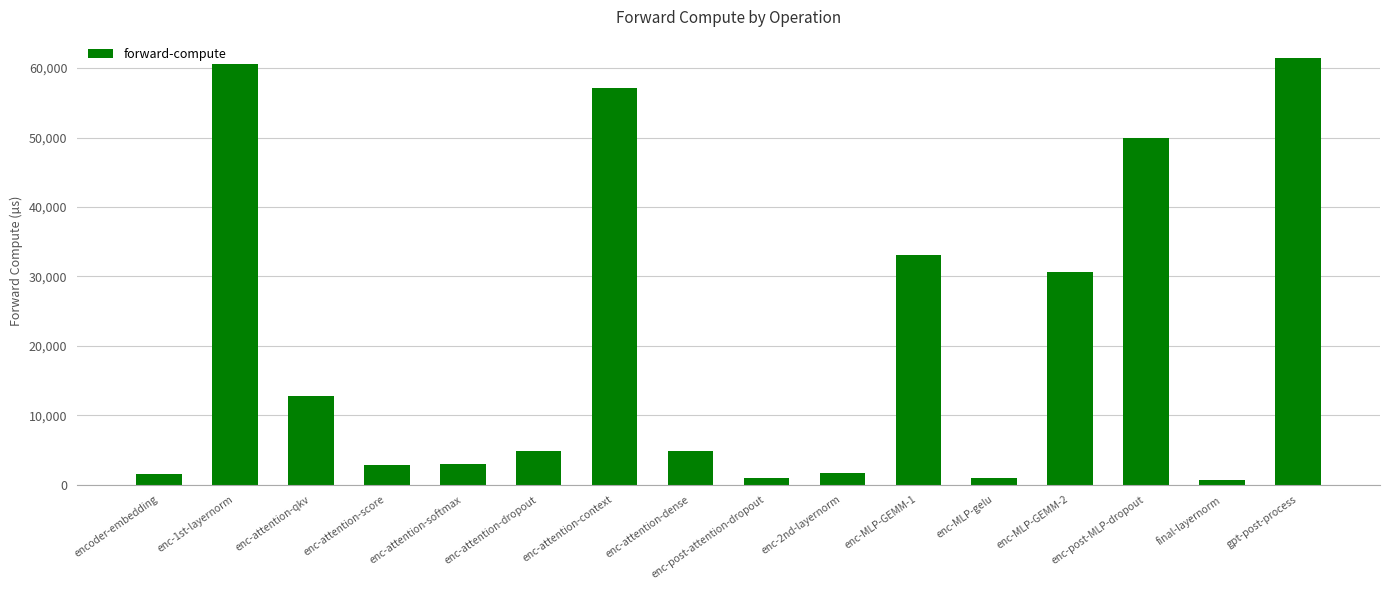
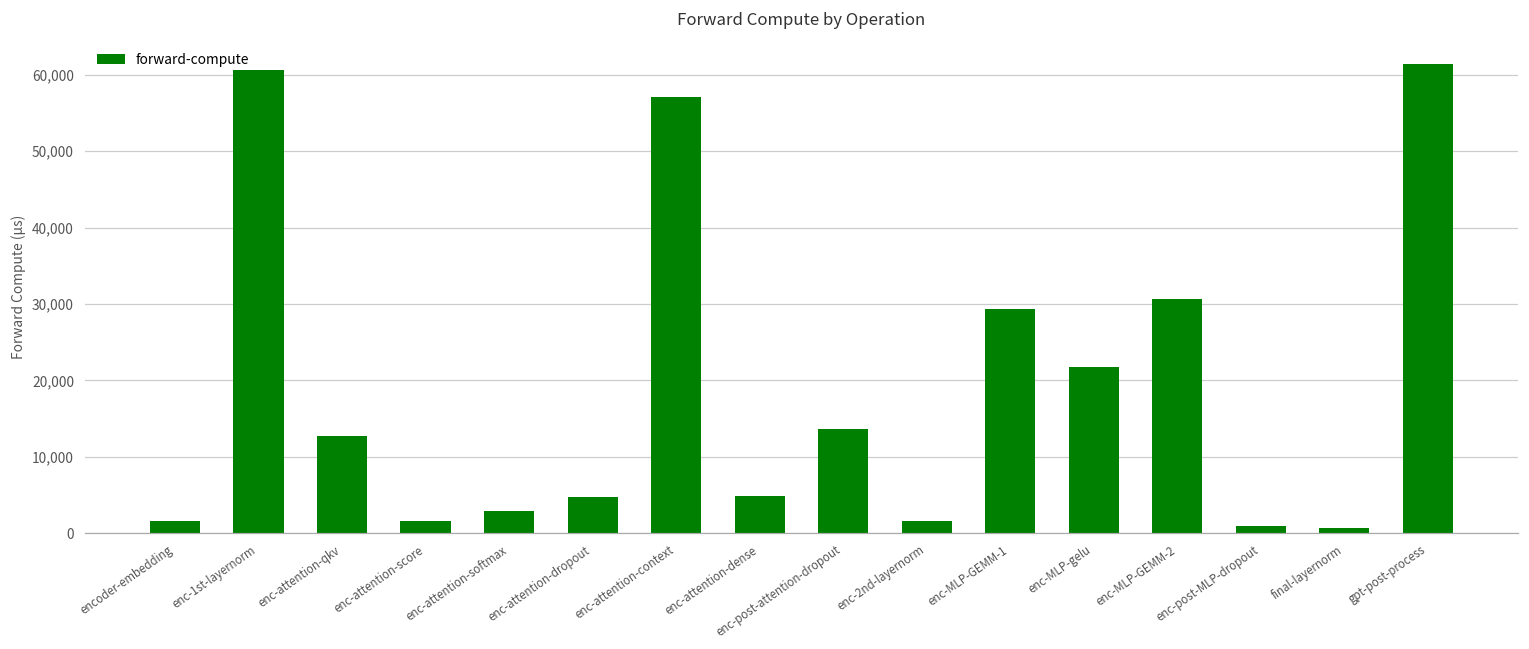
enc-attention-score: 3,000 -> 2,000
enc-post-attention-dropout: 1,000 -> 14,000
enc-MLP-GEMM-1: 33,000 -> 29,000
enc-MLP-gelu: 1,000 -> 22,000
enc-post-MLP-dropout: 50,000 -> 1,000
